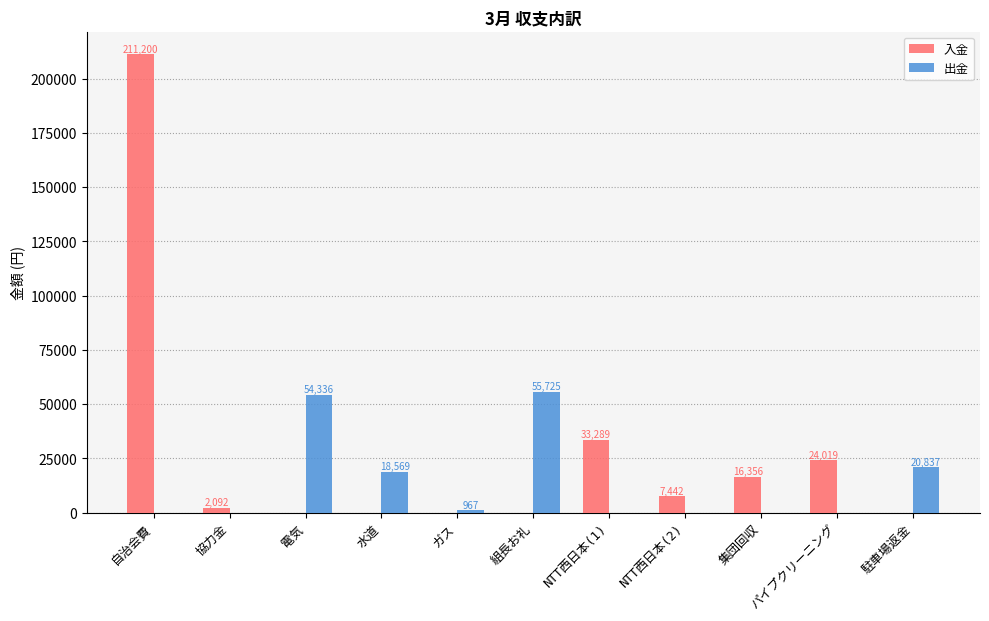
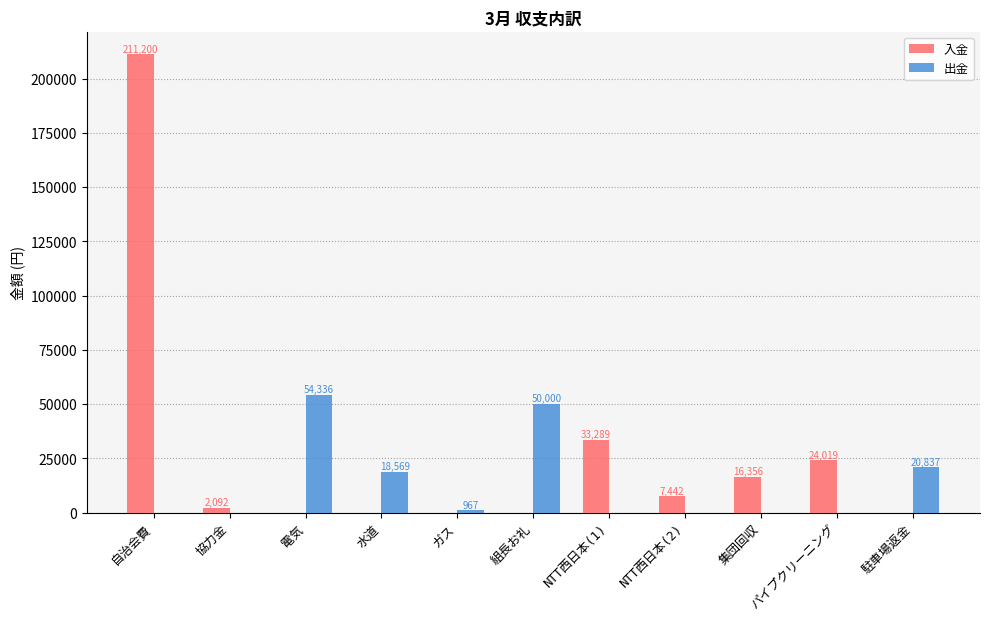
出金, 組長お礼: 55,725 -> 50,000
